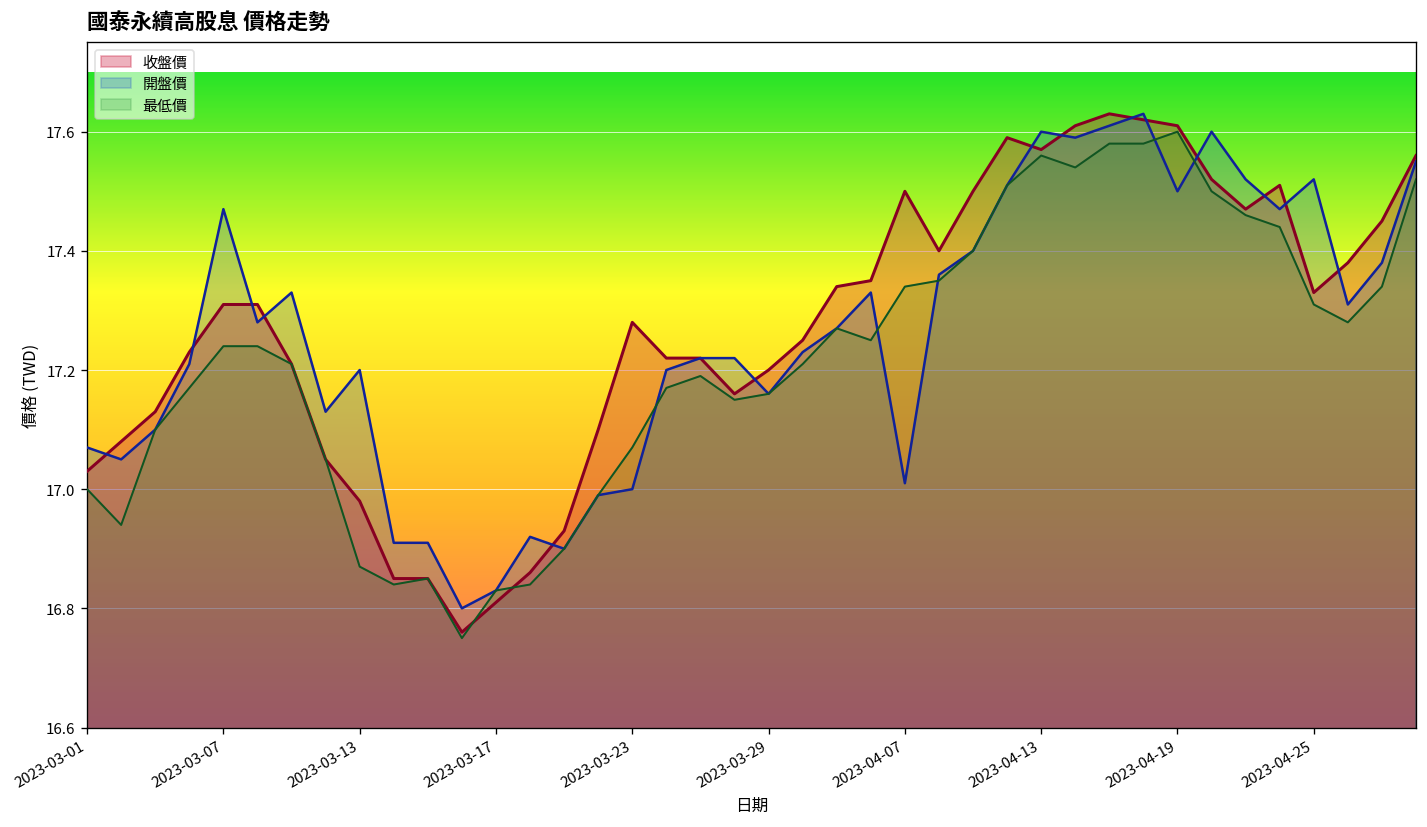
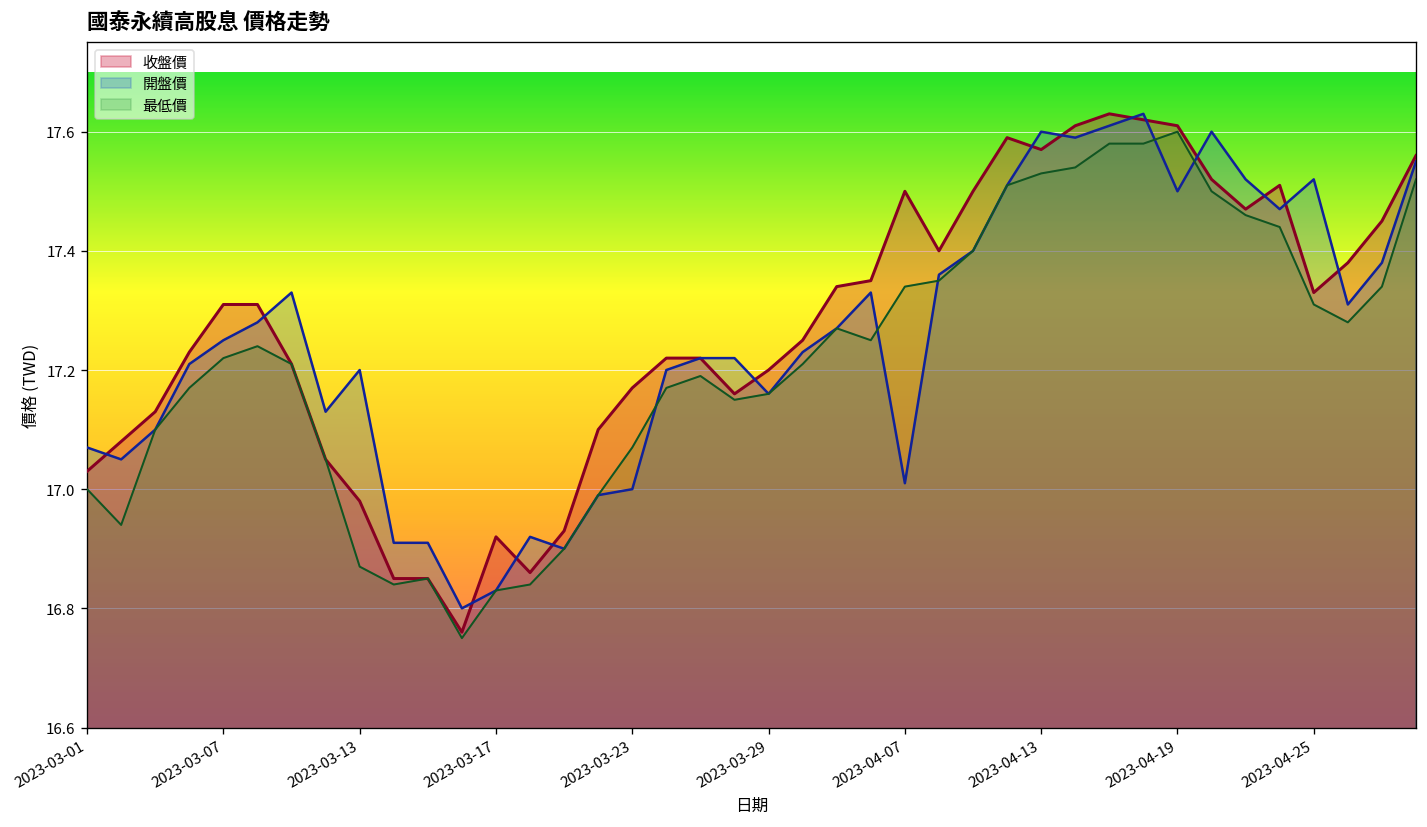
開盤價, 2023-03-07: 17.47 -> 17.25
最低價, 2023-03-07: 17.24 -> 17.22
收盤價, 2023-03-17: 16.81 -> 16.92
收盤價, 2023-03-23: 17.28 -> 17.17
最低價, 2023-04-13: 17.56 -> 17.53
